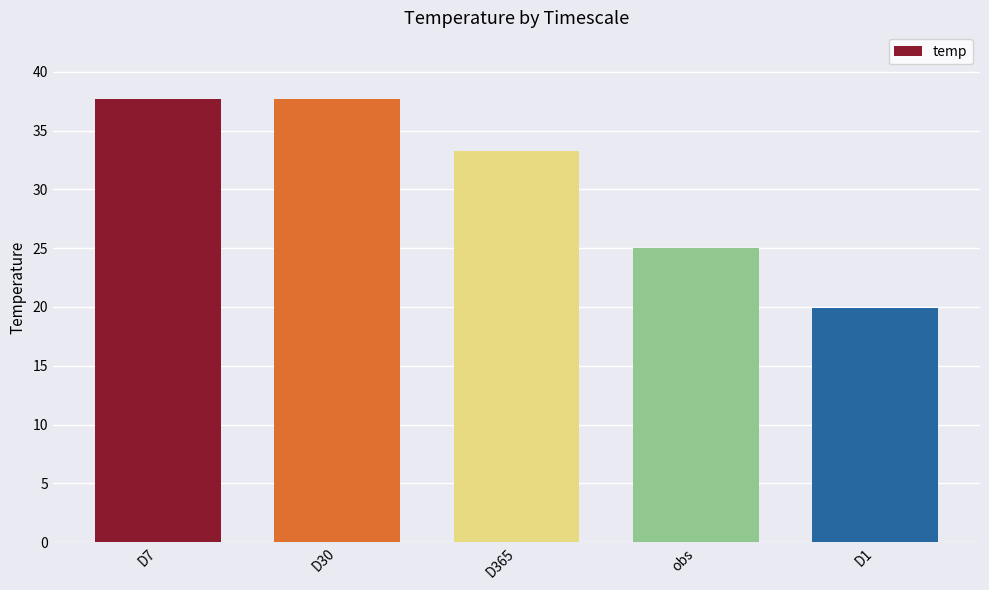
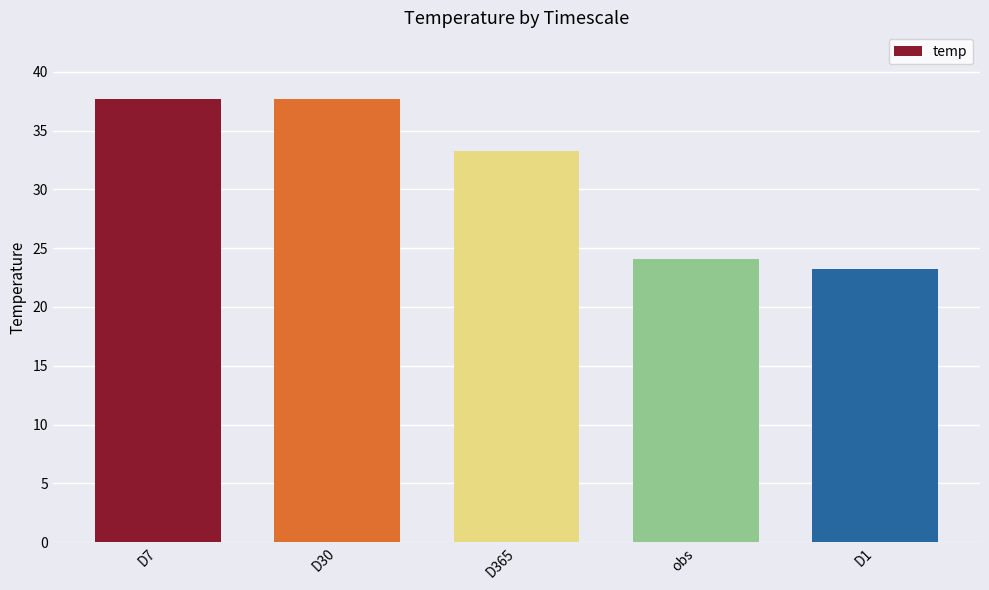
obs: 25.0 -> 24.1
D1: 19.9 -> 23.2
